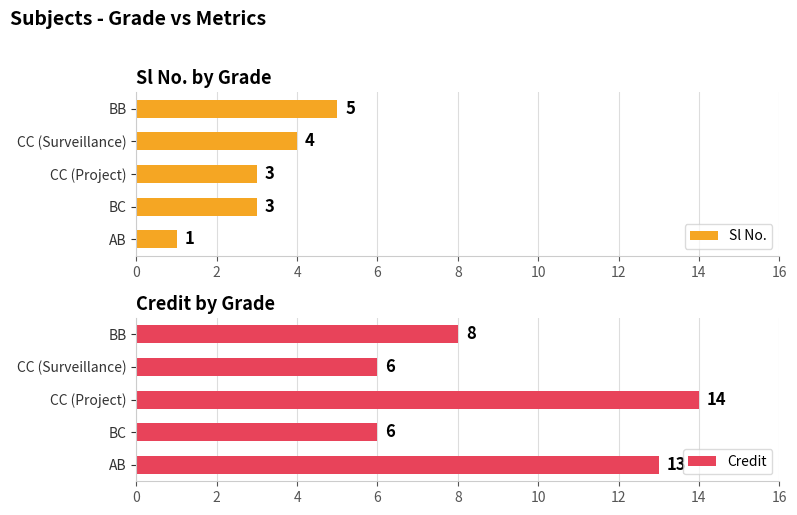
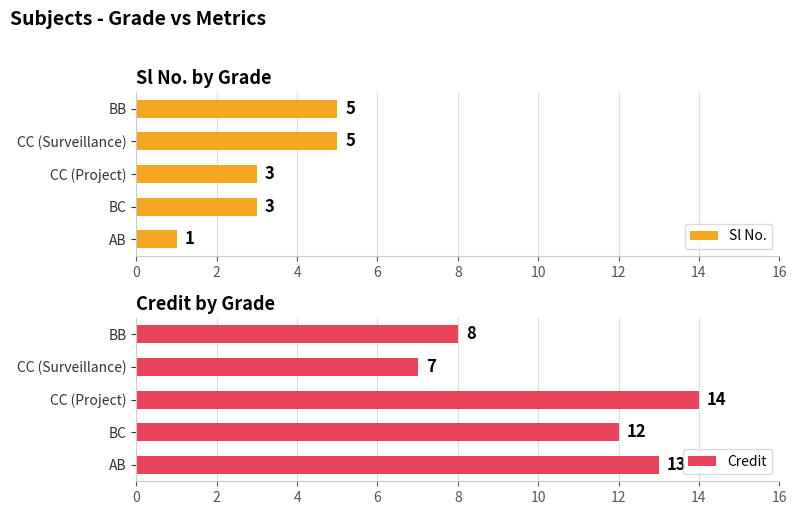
Sl No. by Grade, CC (Surveillance): 4 -> 5
Credit by Grade, CC (Surveillance): 6 -> 7
Credit by Grade, BC: 6 -> 12
